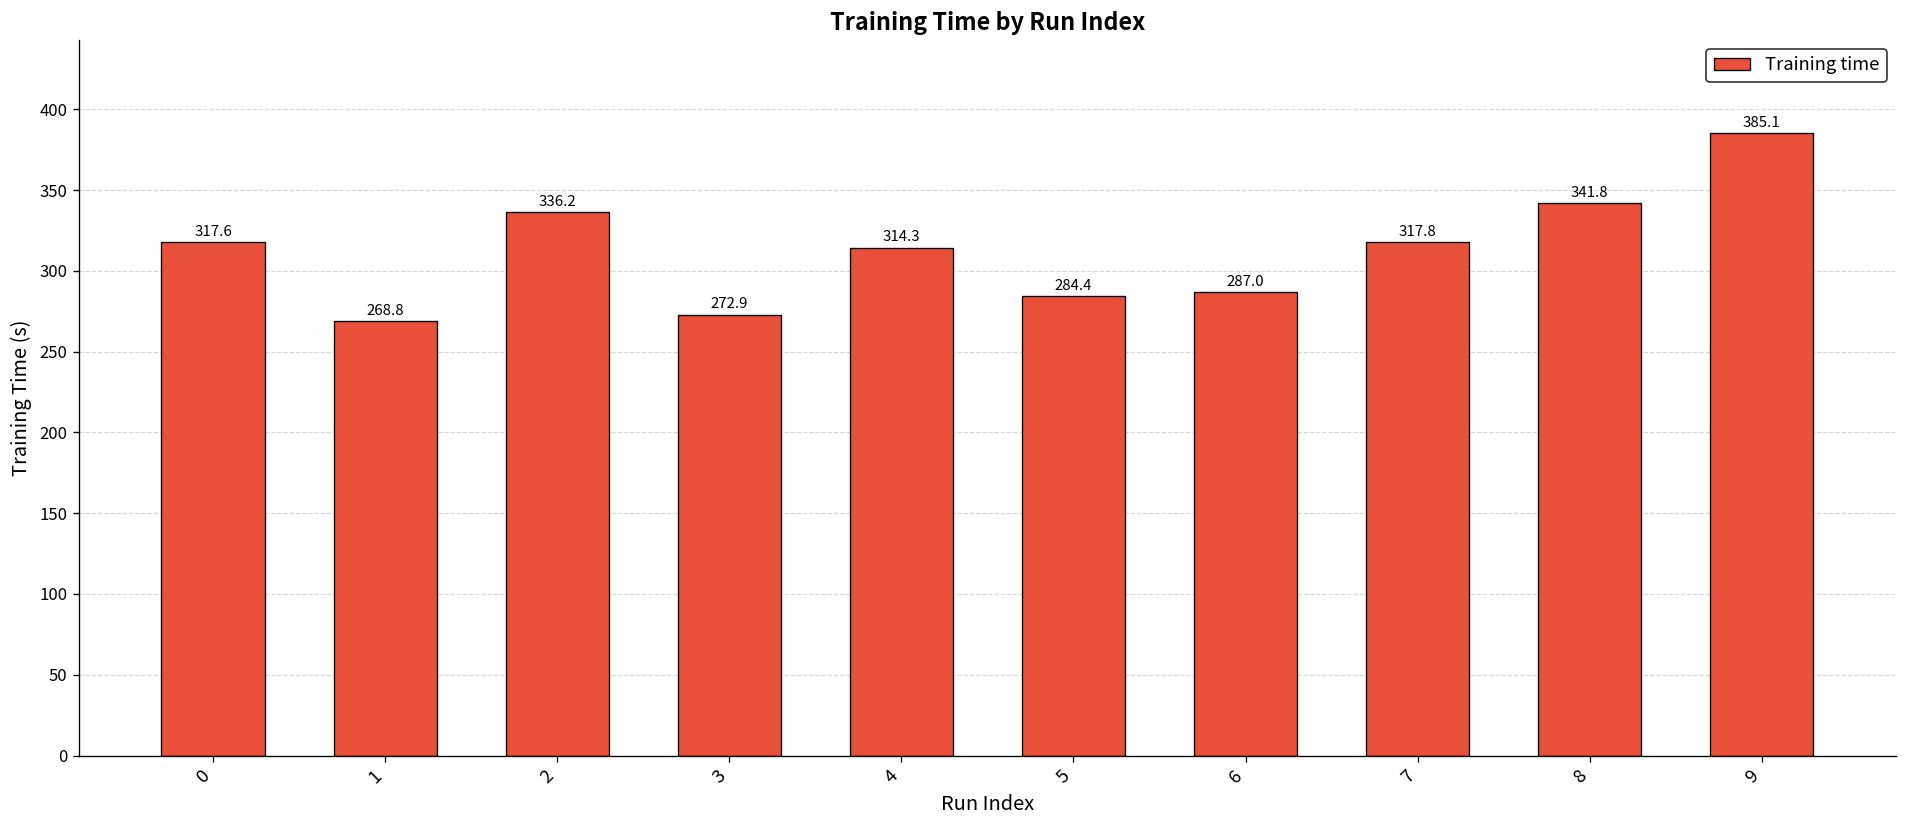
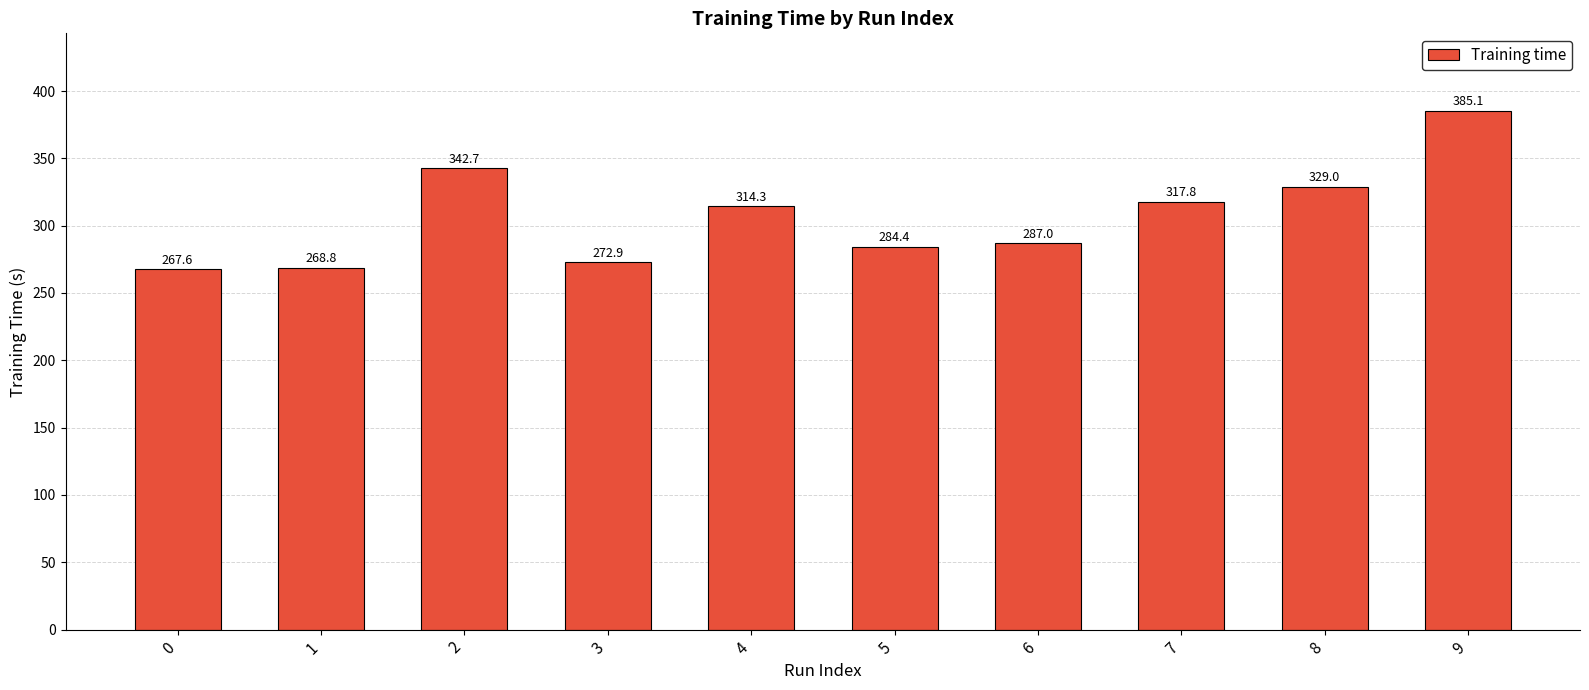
0: 317.6 -> 267.6
2: 336.2 -> 342.7
8: 341.8 -> 329.0
